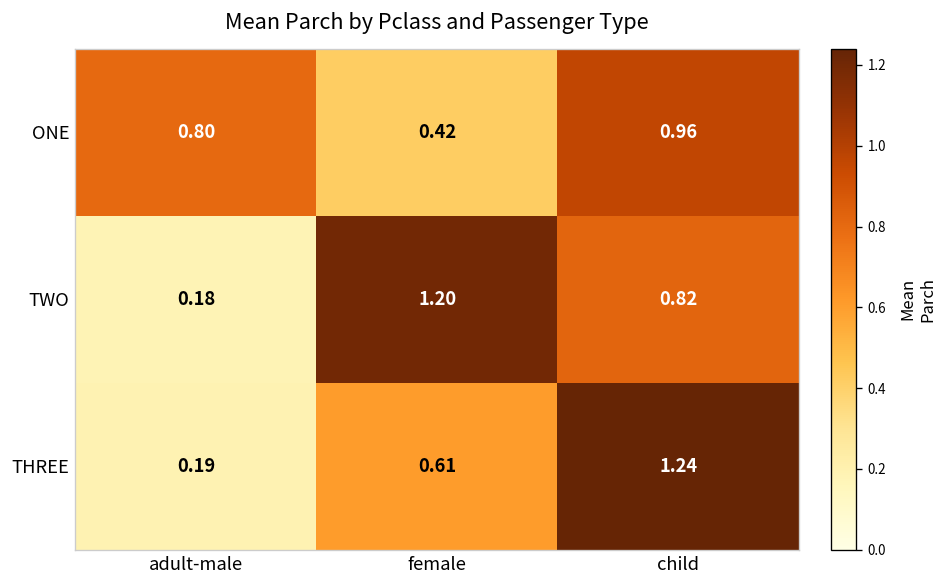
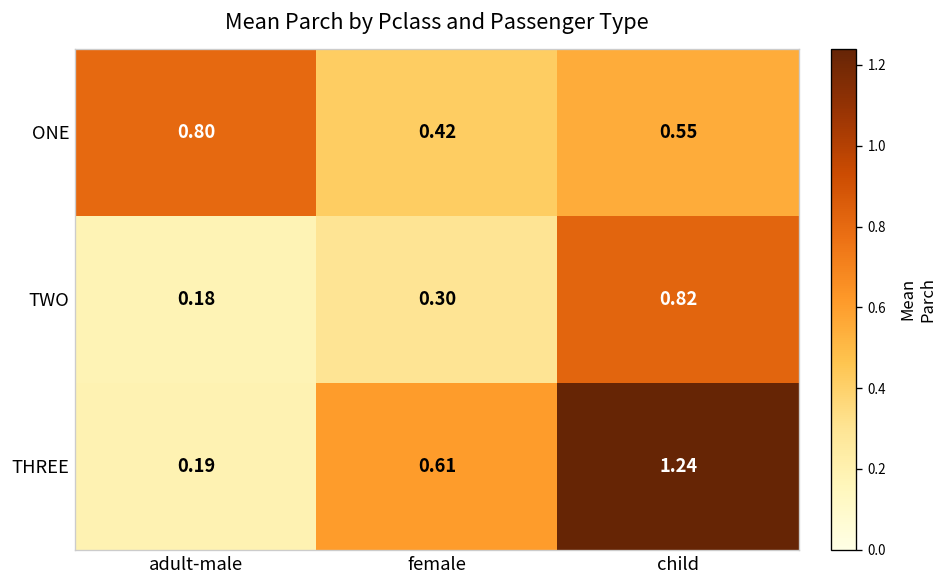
ONE, child: 0.96 -> 0.55
TWO, female: 1.20 -> 0.30
